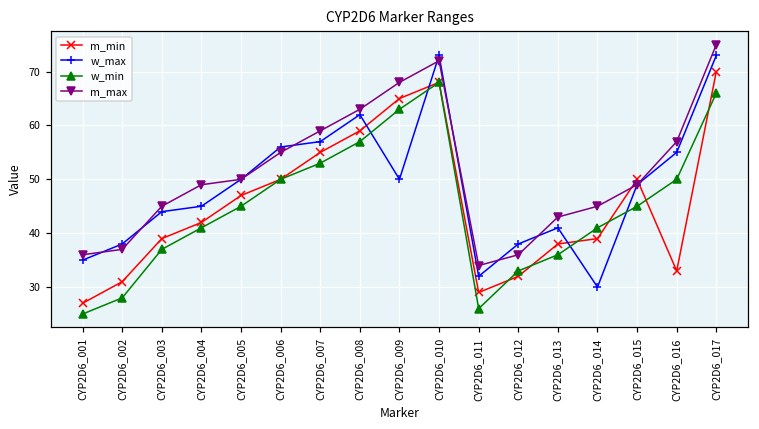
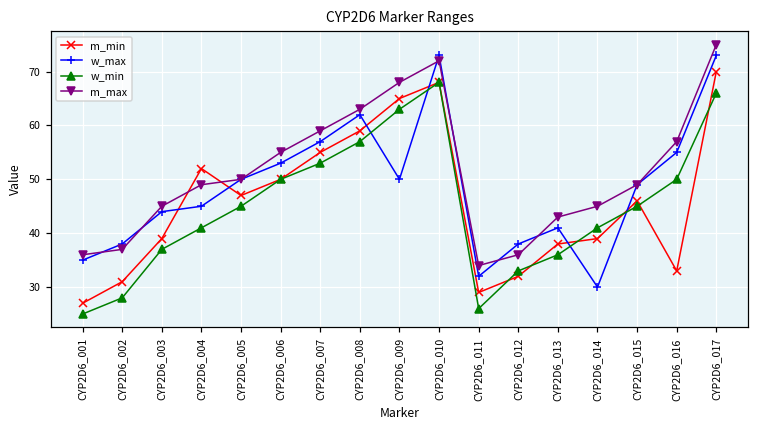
m_min, CYP2D6_004: 42 -> 52
w_max, CYP2D6_006: 56 -> 53
m_min, CYP2D6_015: 50 -> 46
